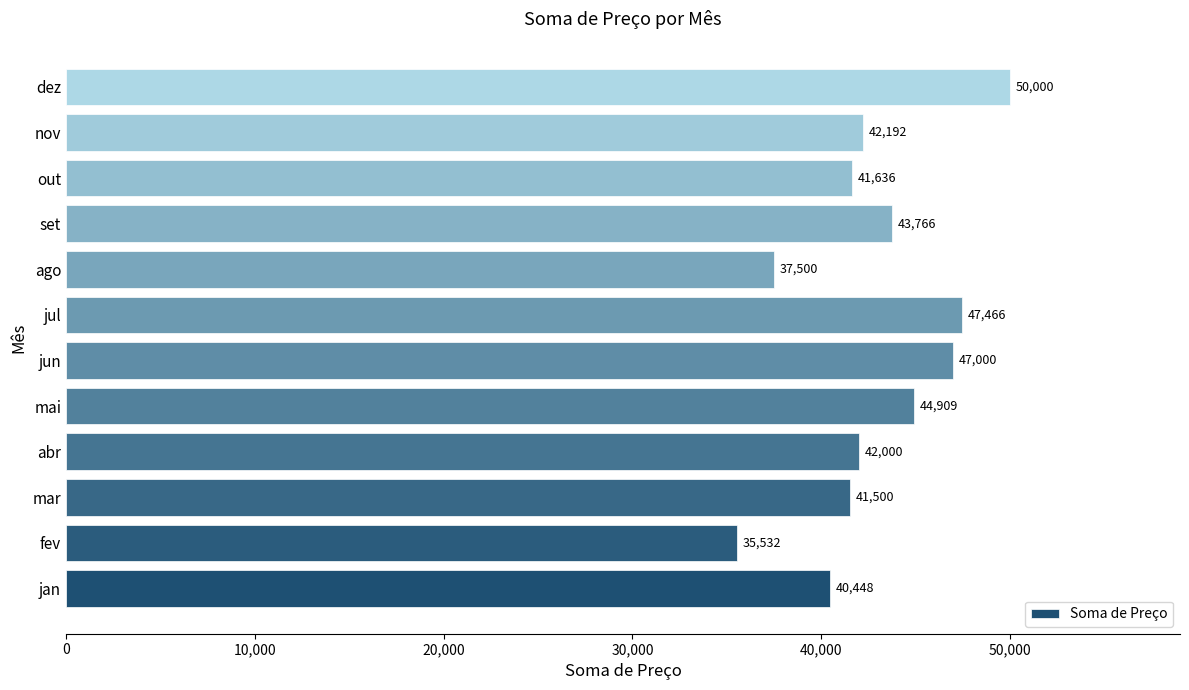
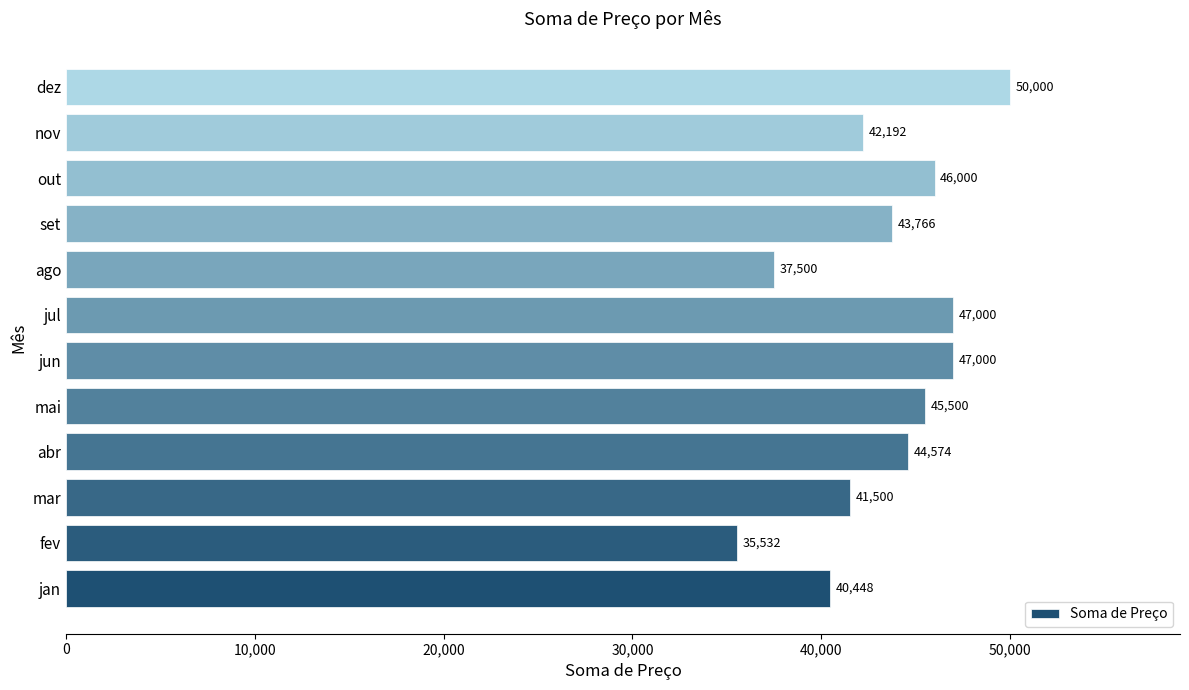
out: 41,636 -> 46,000
jul: 47,466 -> 47,000
mai: 44,909 -> 45,500
abr: 42,000 -> 44,574
